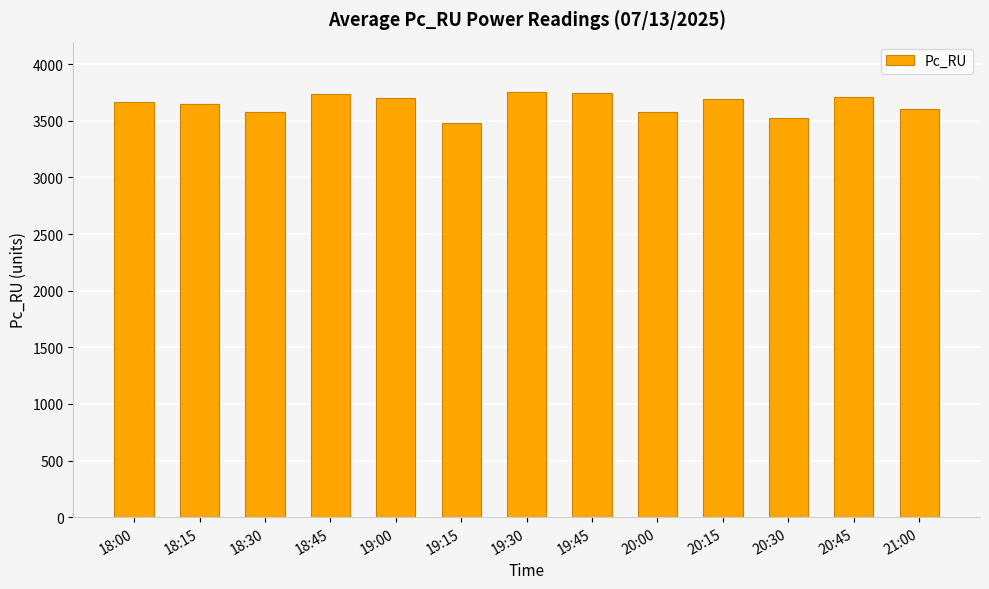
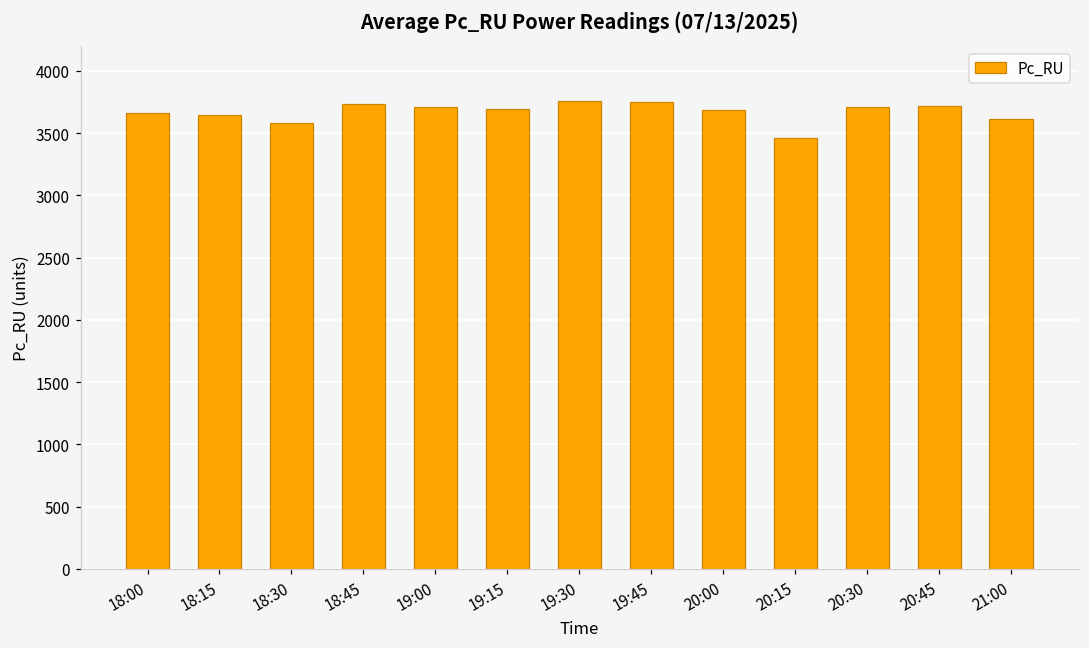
19:15: 3490 -> 3700
20:00: 3580 -> 3690
20:15: 3690 -> 3460
20:30: 3520 -> 3710
